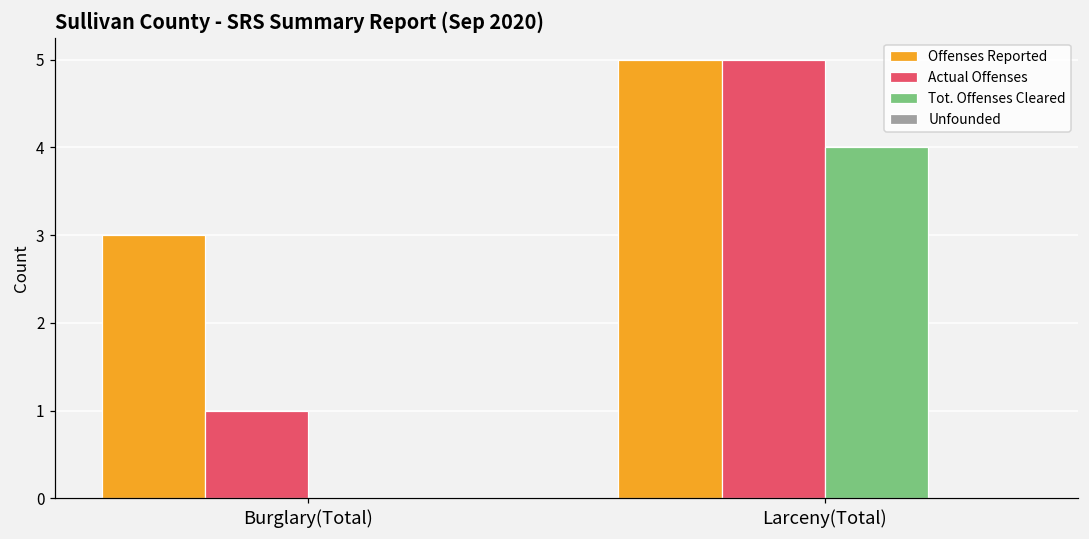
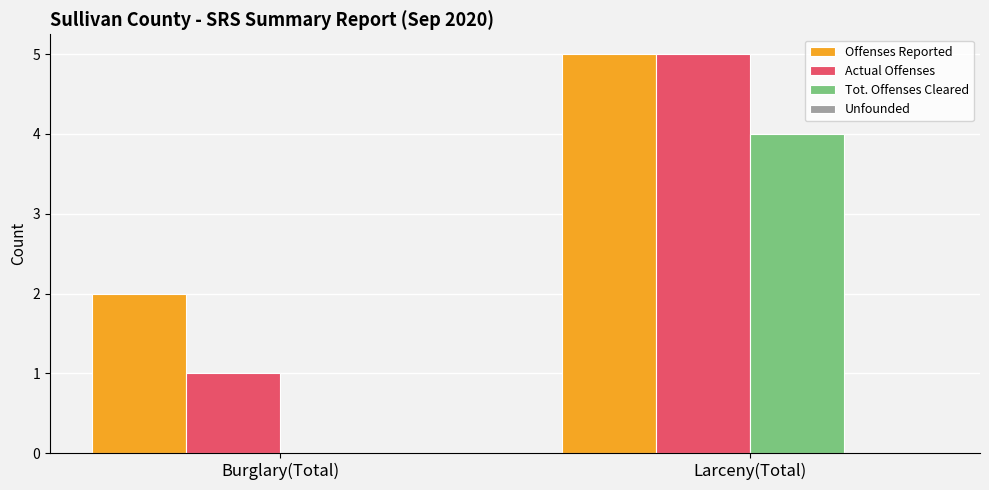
Offenses Reported, Burglary(Total): 3 -> 2
